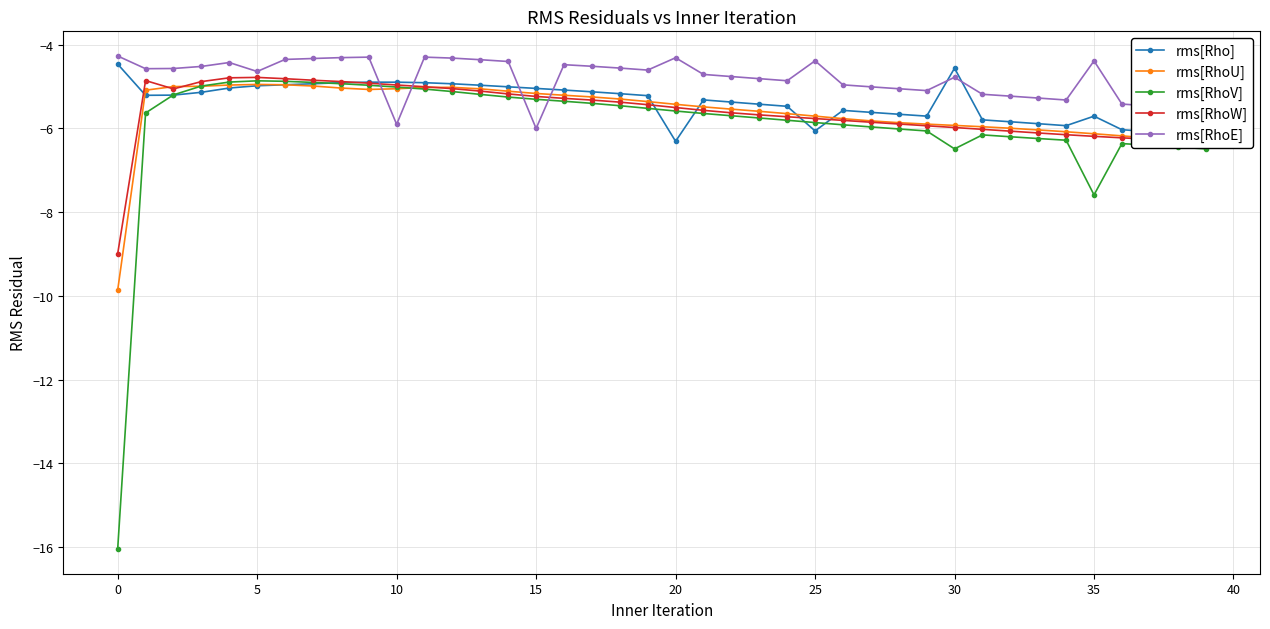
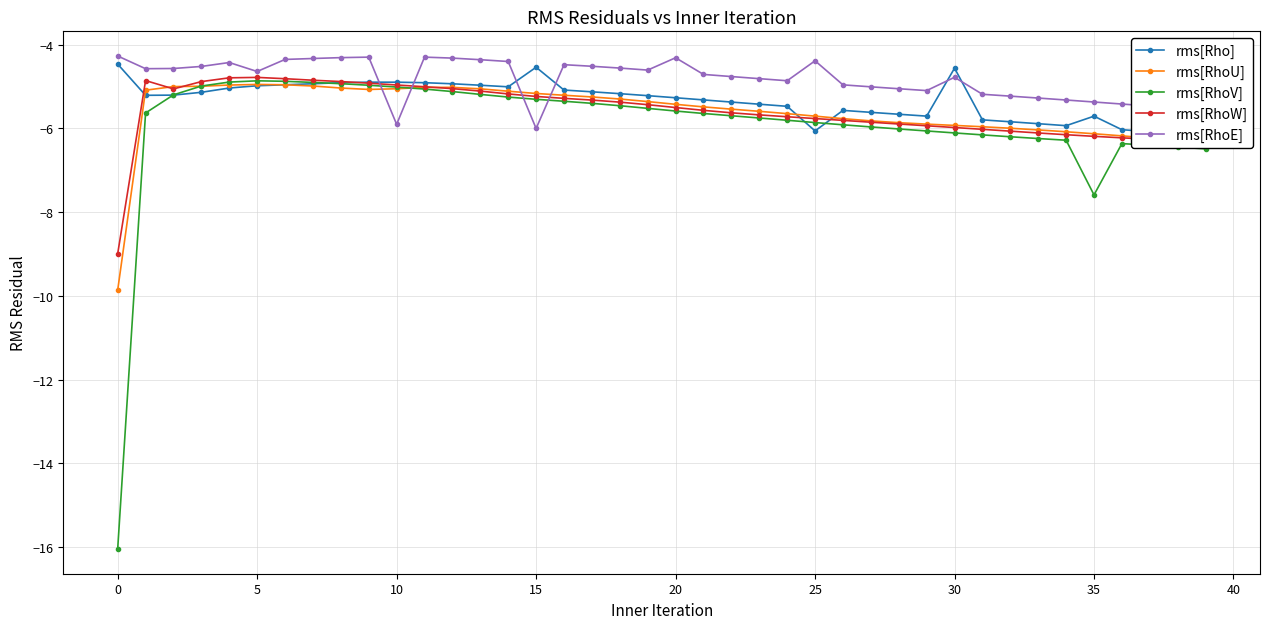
rms[Rho], 15: -5.0 -> -4.5
rms[Rho], 20: -6.3 -> -5.3
rms[RhoV], 30: -6.5 -> -6.1
rms[RhoE], 35: -4.4 -> -5.4
